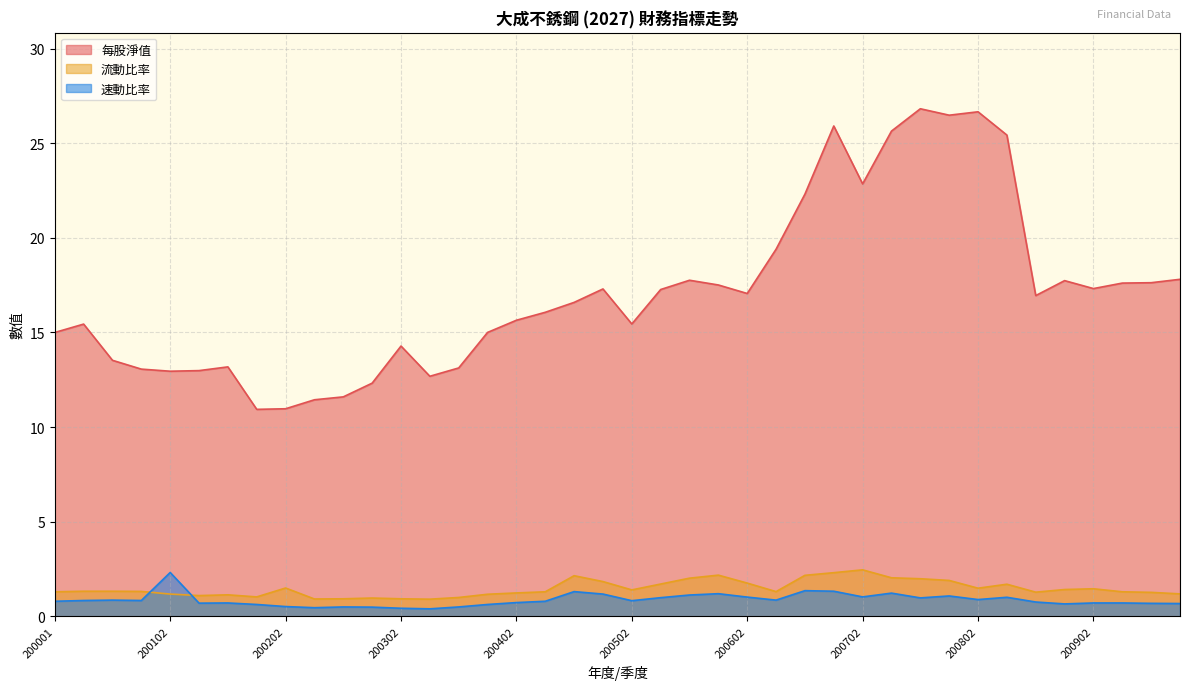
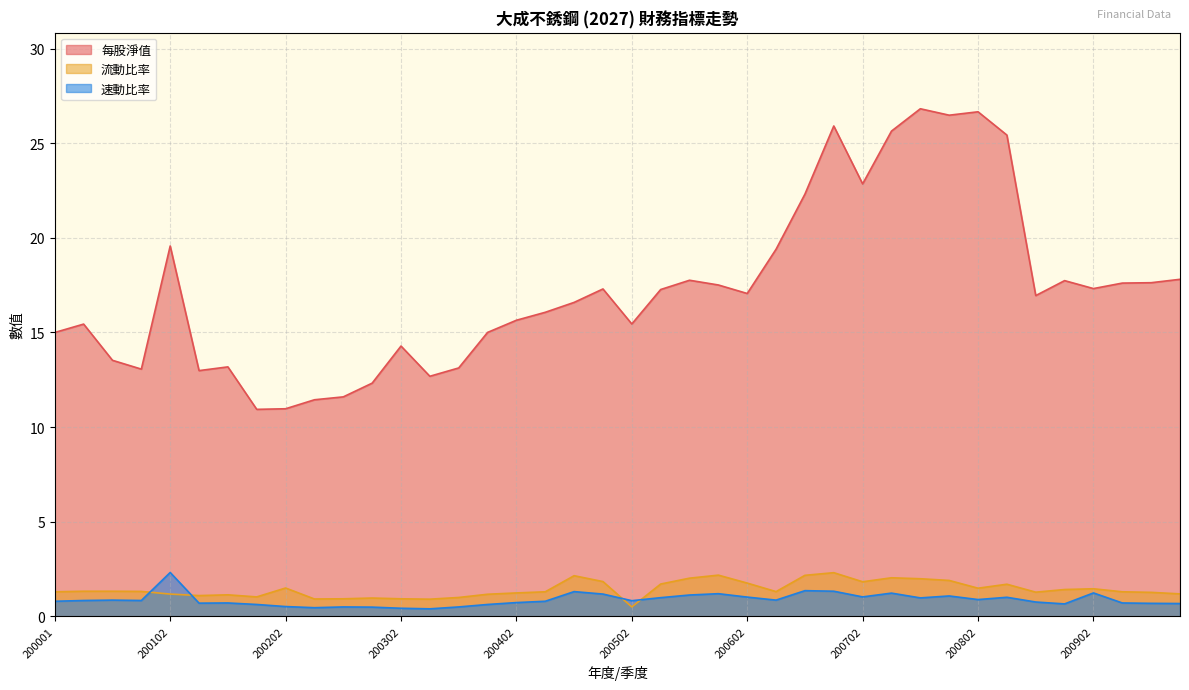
每股淨值, 200102: 13.0 -> 19.6
流動比率, 200502: 1.4 -> 0.5
流動比率, 200702: 2.5 -> 1.8
速動比率, 200902: 0.7 -> 1.2
